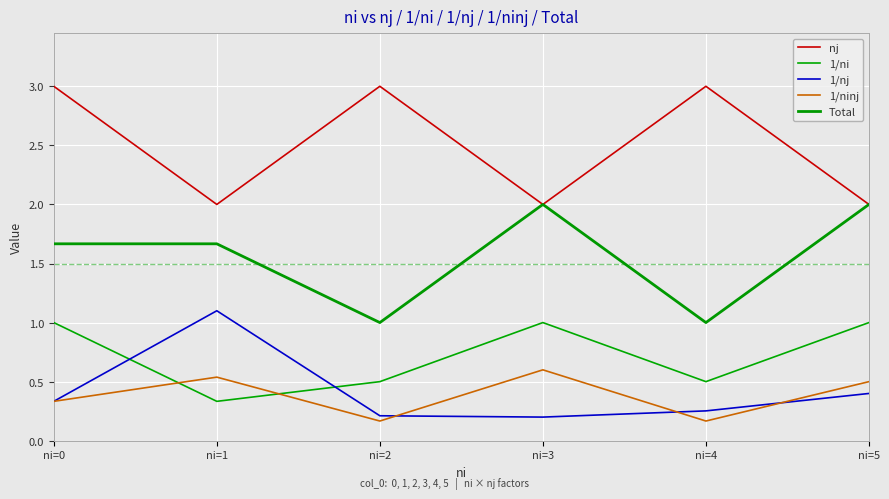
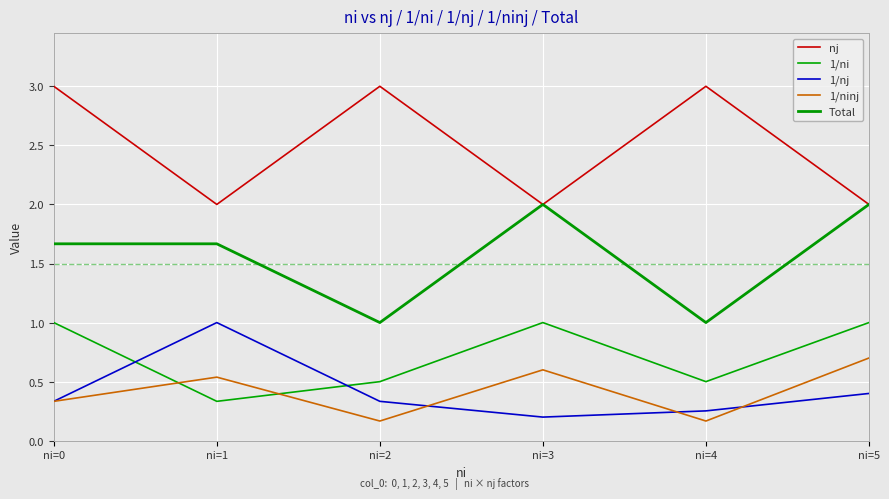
1/nj, ni=1: 1.1 -> 1.0
1/nj, ni=2: 0.21 -> 0.33
1/ninj, ni=5: 0.5 -> 0.7
